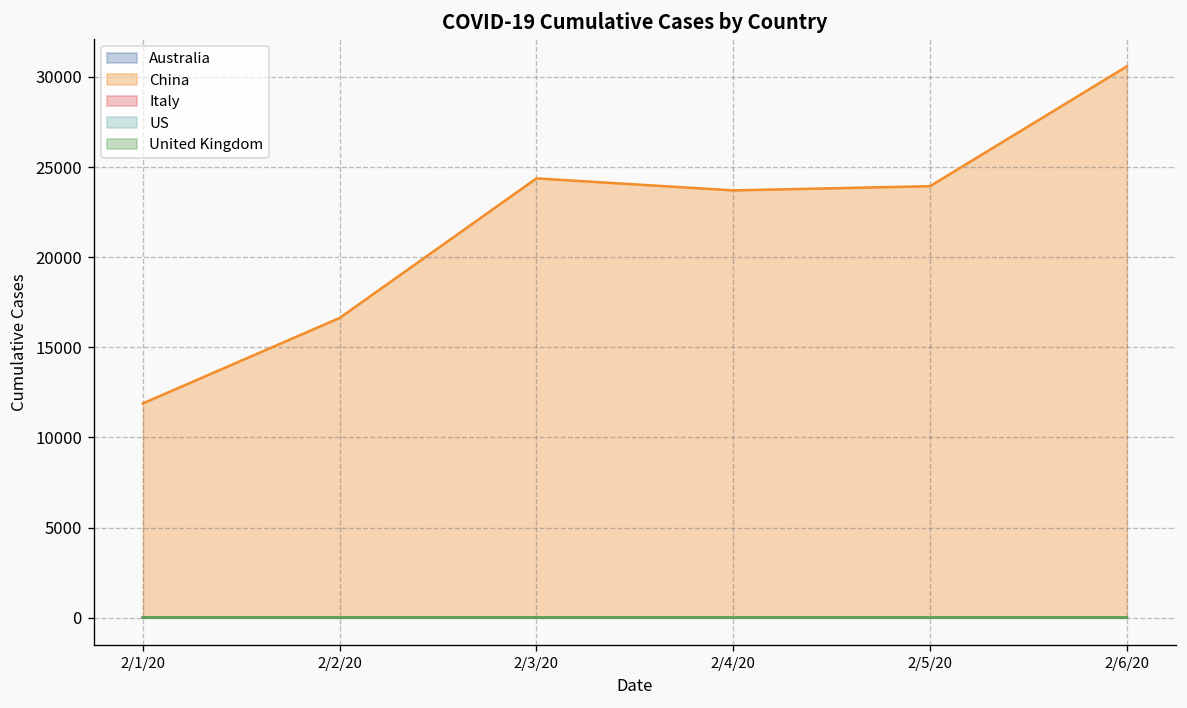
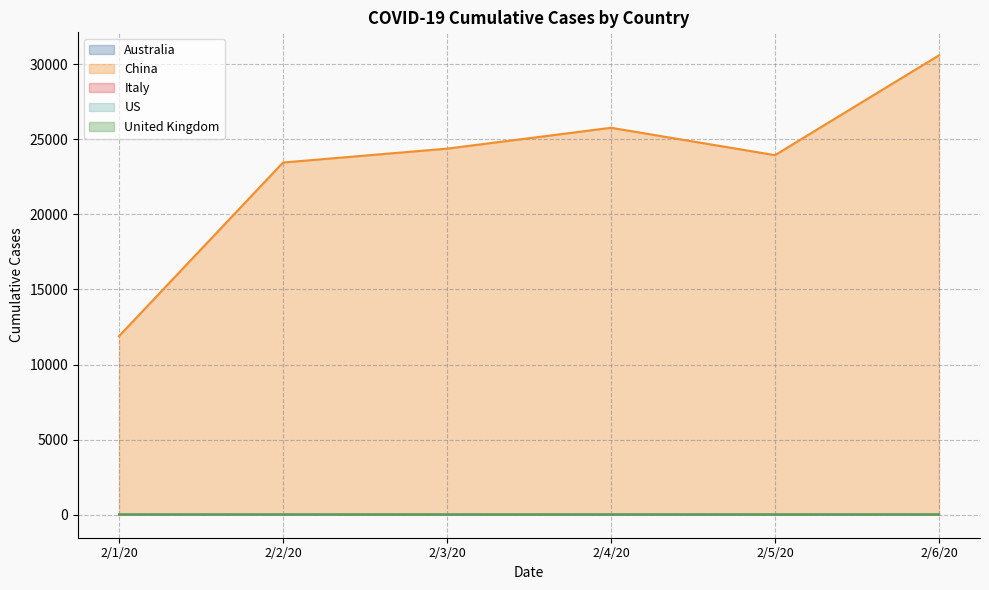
China, 2/2/20: 16600 -> 23500
China, 2/4/20: 23700 -> 25800
